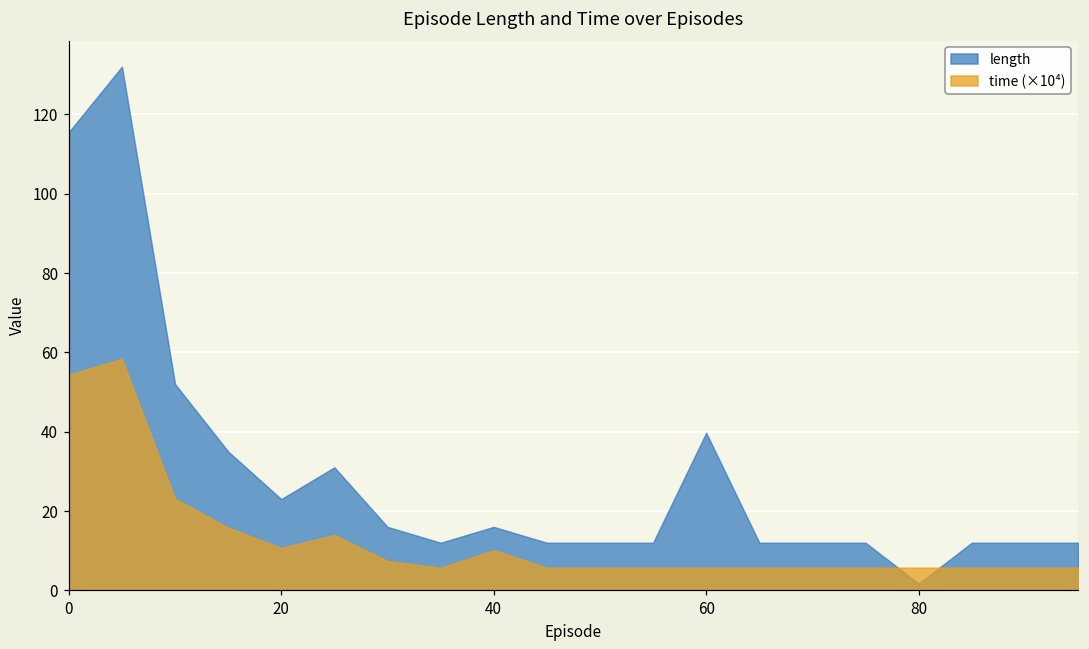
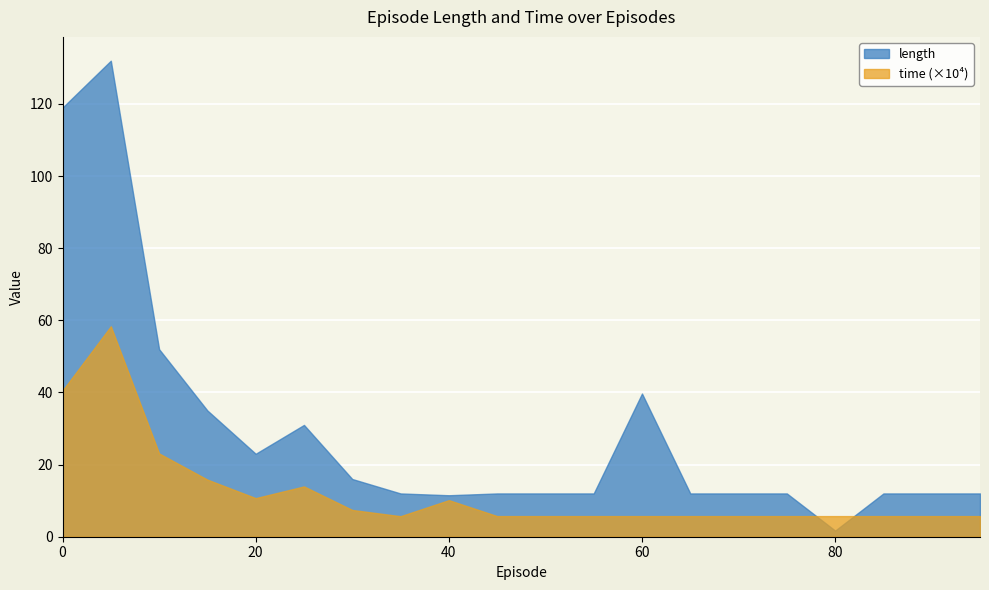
length, 0: 116 -> 119
time (×10⁴), 0: 54 -> 41
length, 40: 16 -> 12
